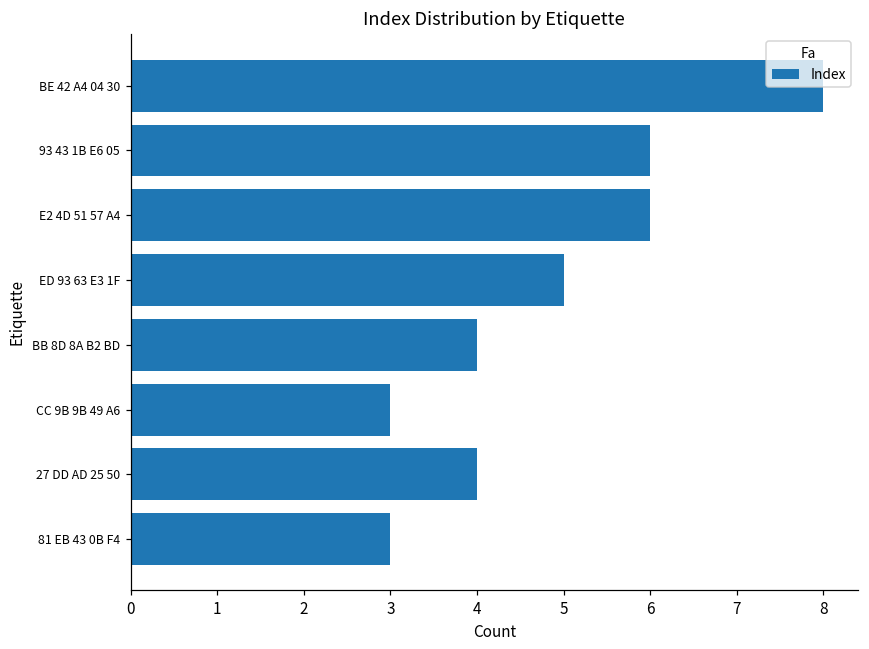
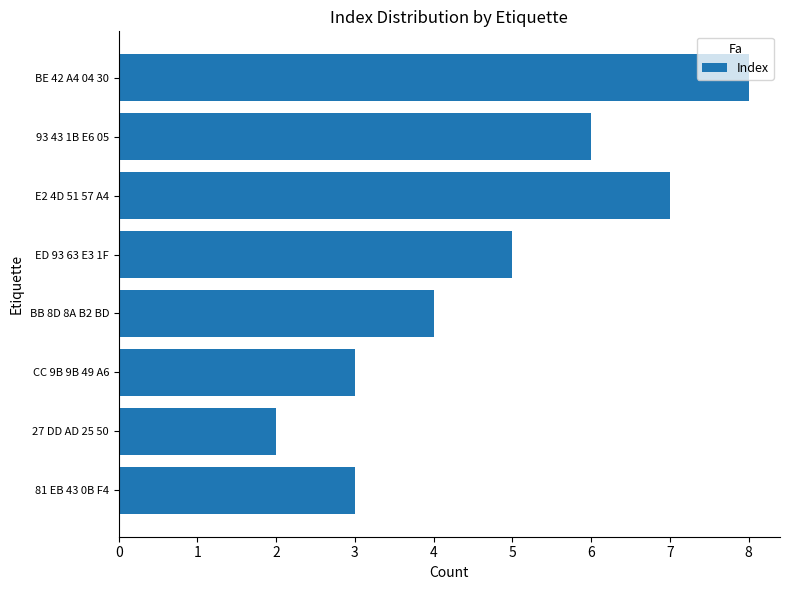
E2 4D 51 57 A4: 6 -> 7
27 DD AD 25 50: 4 -> 2
